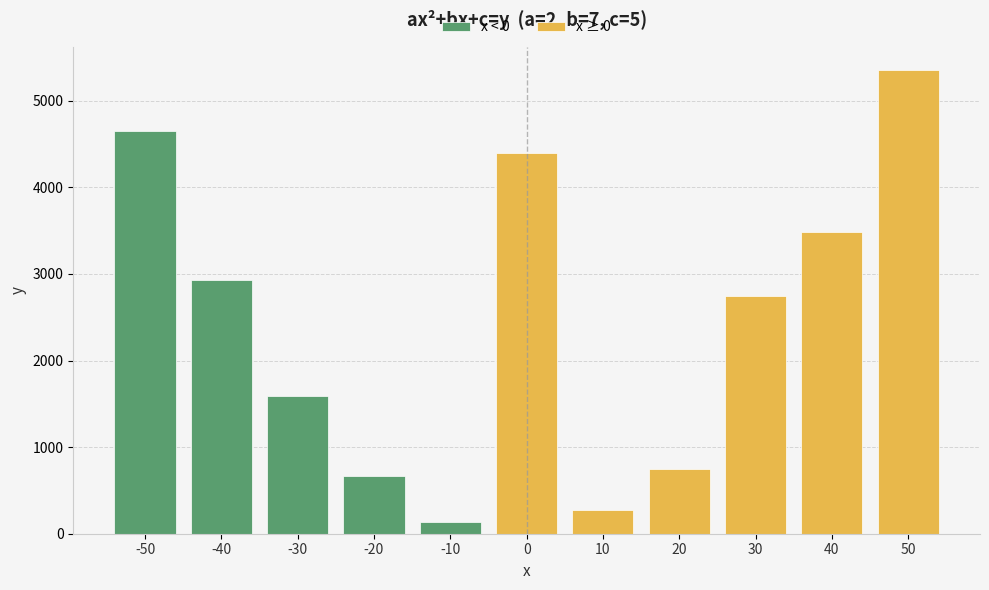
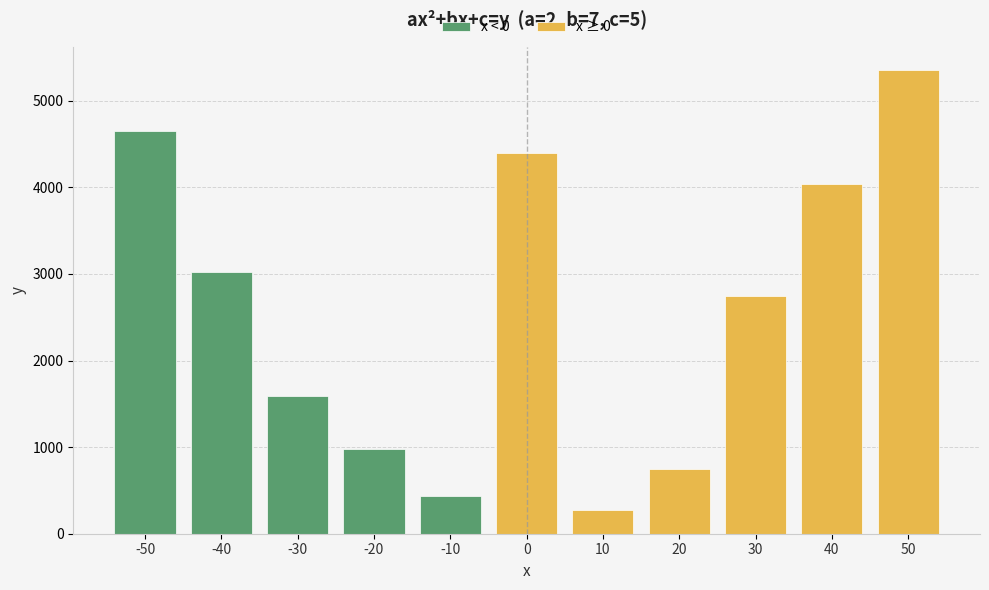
x < 0, -40: 2900 -> 3000
x < 0, -20: 700 -> 1000
x < 0, -10: 100 -> 400
x ≥ 0, 40: 3500 -> 4000
